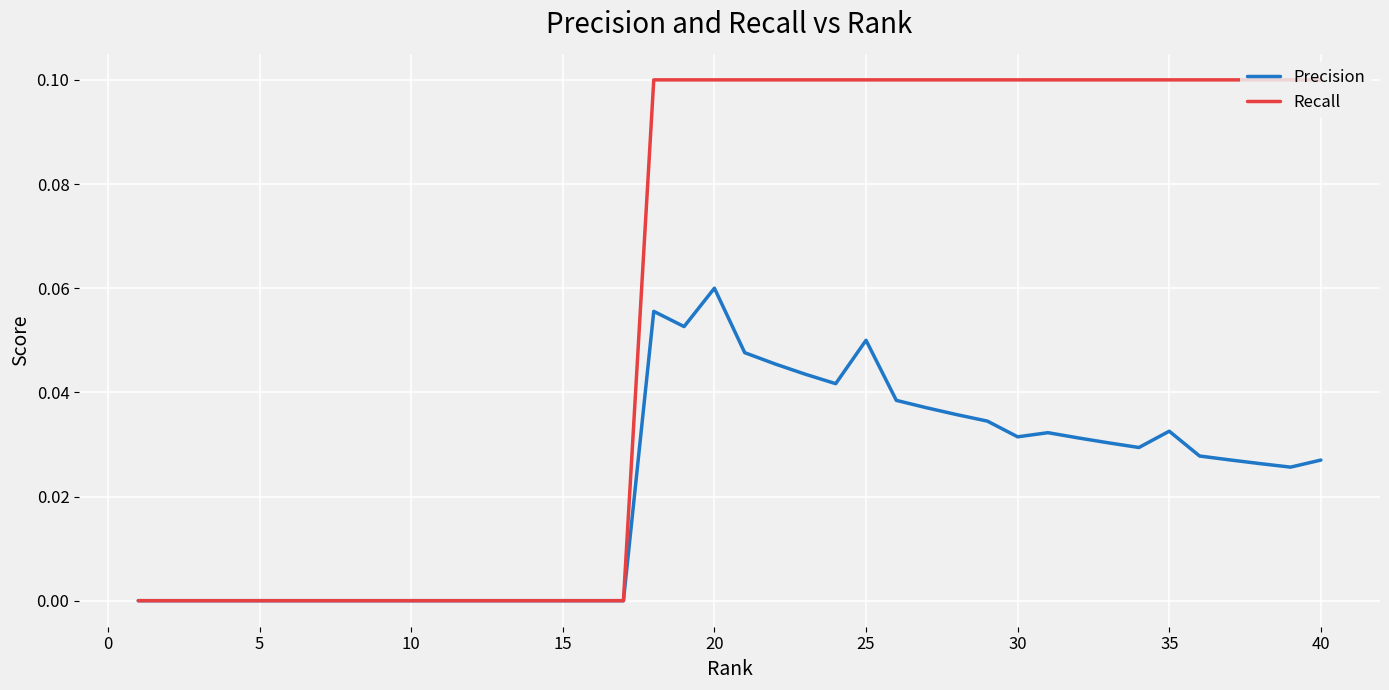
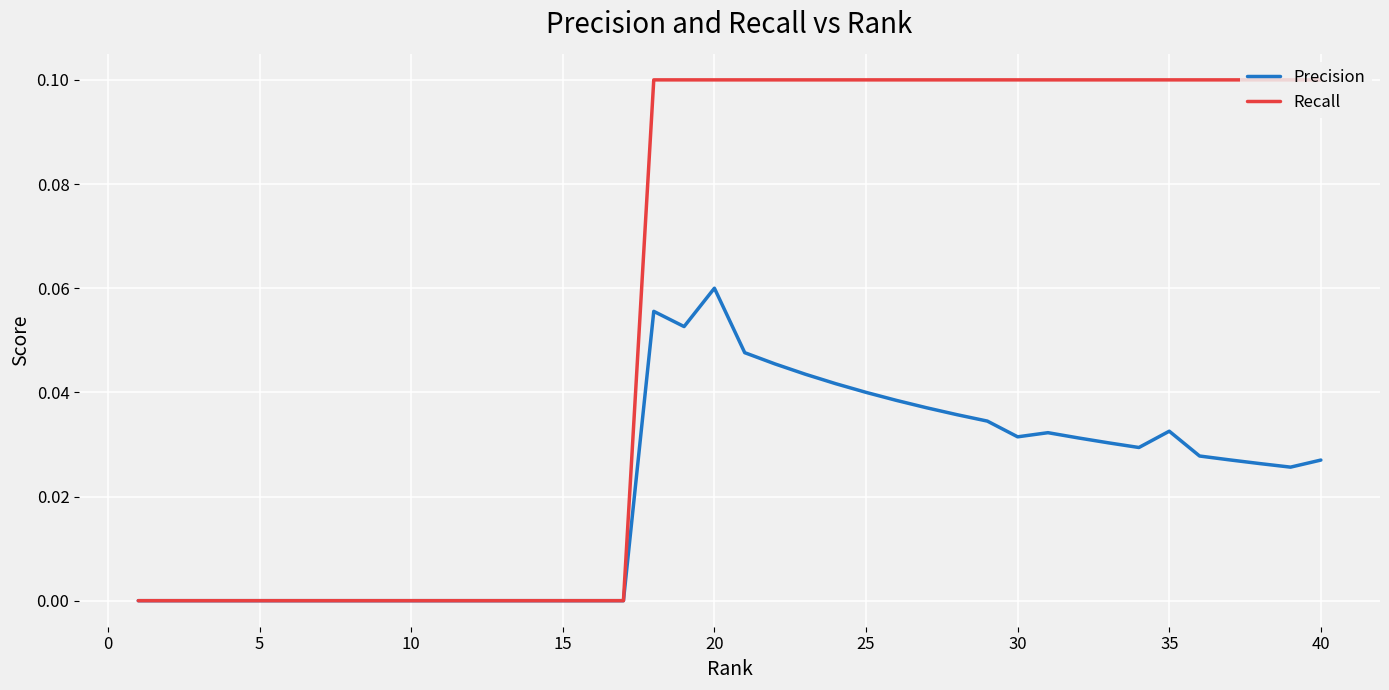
Precision, 25: 0.05 -> 0.04
